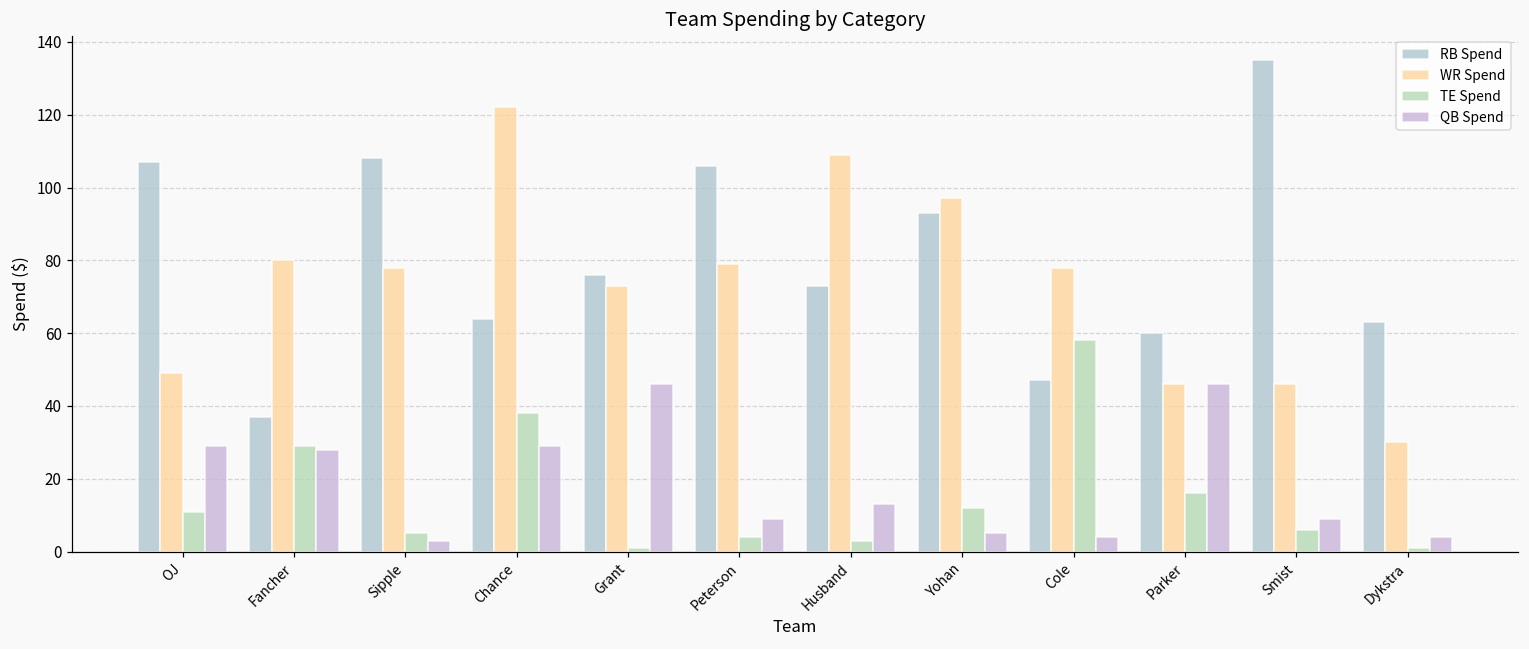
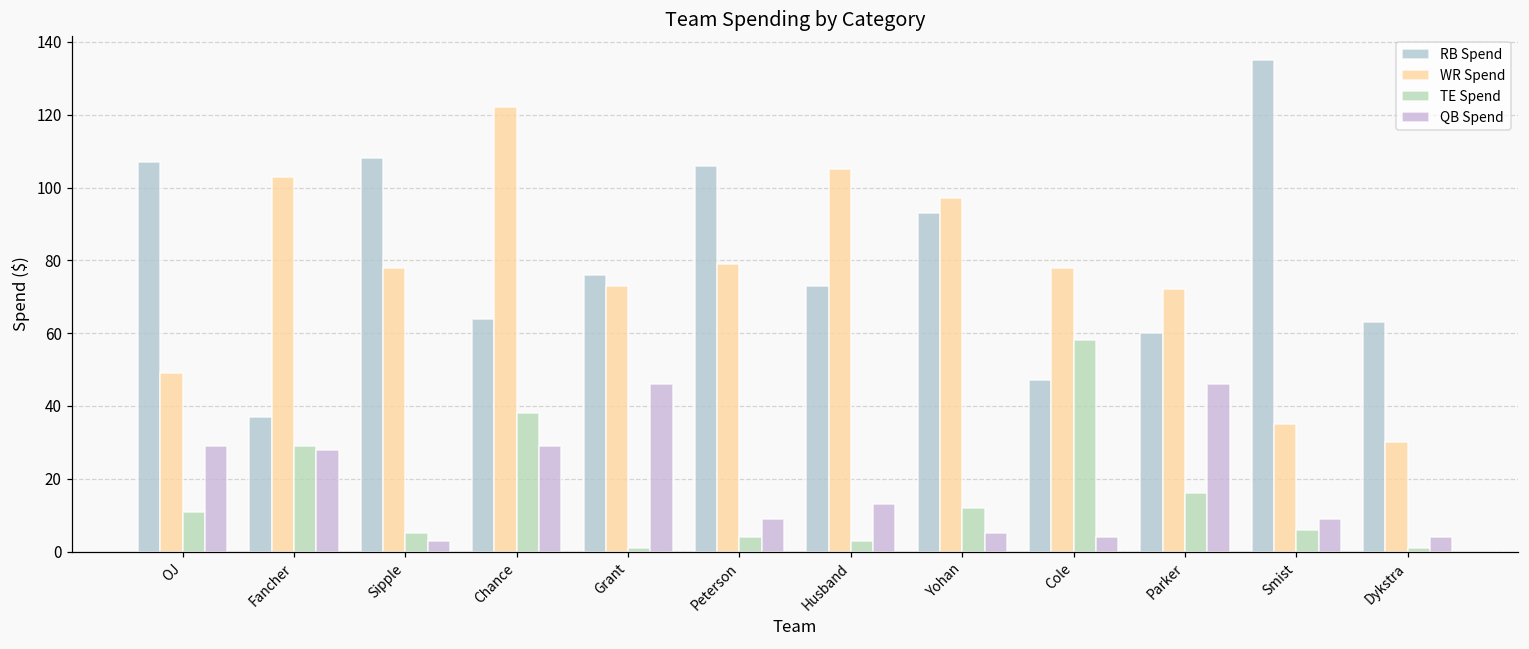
WR Spend, Fancher: 80 -> 103
WR Spend, Husband: 109 -> 105
WR Spend, Parker: 46 -> 72
WR Spend, Smist: 46 -> 35
